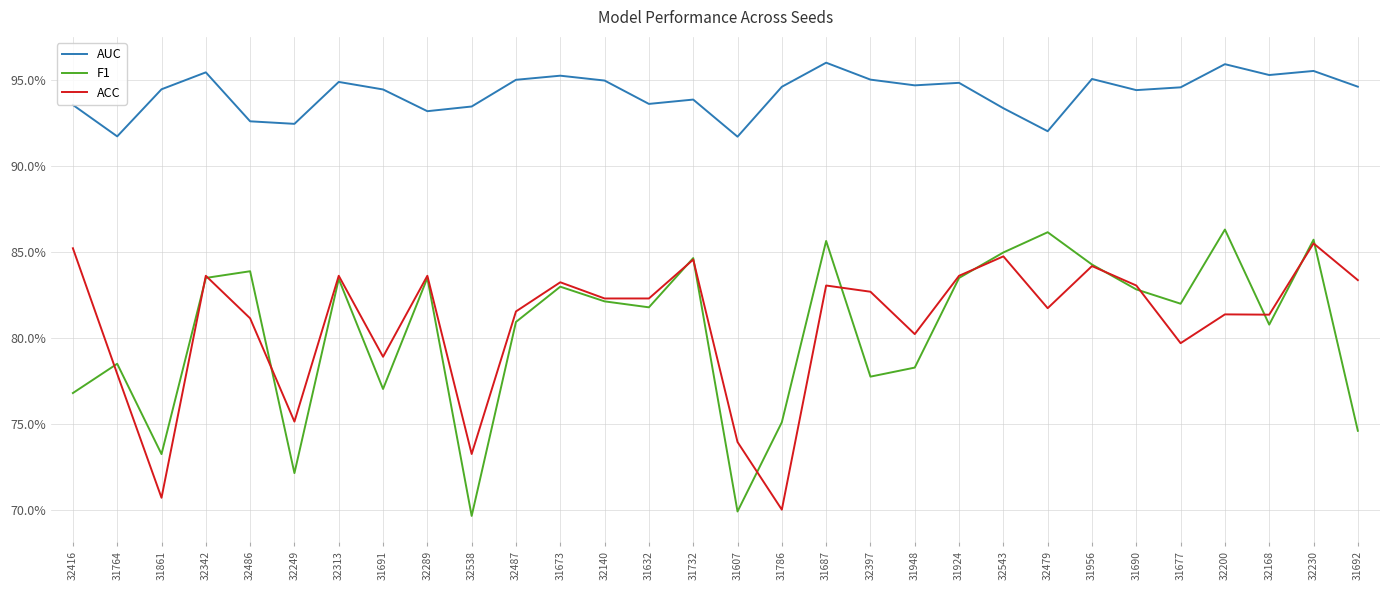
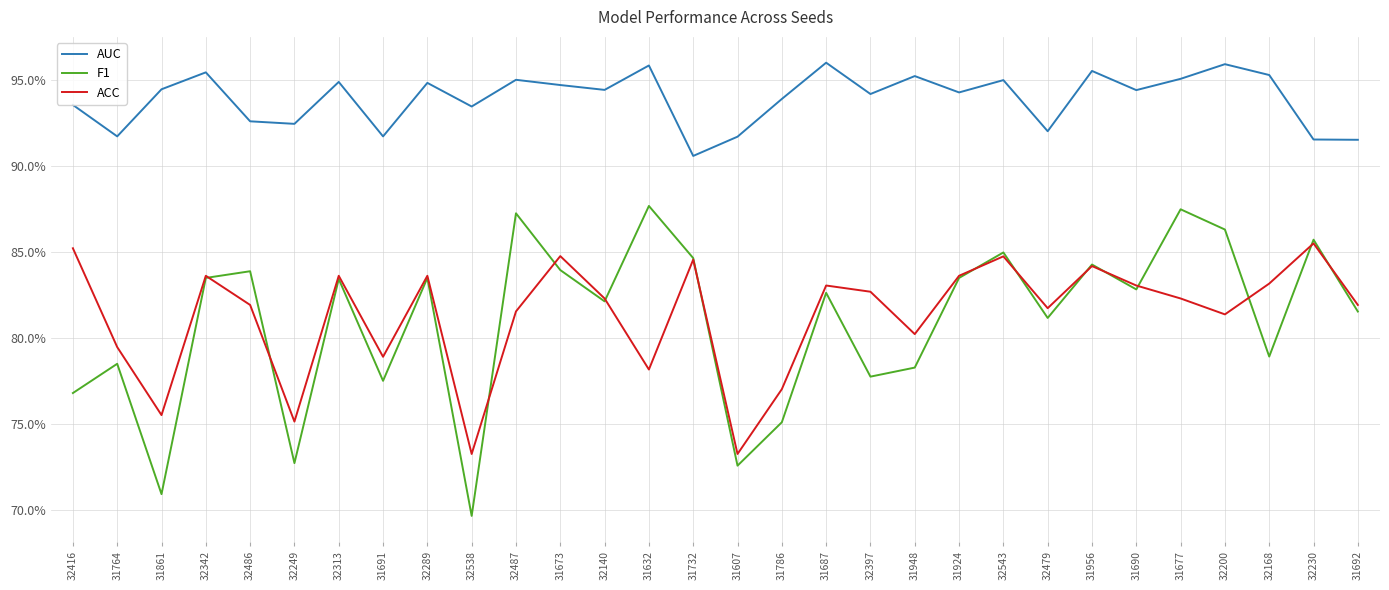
ACC, 31764: 77.9% -> 79.5%
F1, 31861: 73.3% -> 70.9%
ACC, 31861: 70.7% -> 75.5%
ACC, 32486: 81.1% -> 81.9%
F1, 32249: 72.1% -> 72.7%
AUC, 31691: 94.4% -> 91.7%
F1, 31691: 77.0% -> 77.5%
AUC, 32289: 93.2% -> 94.8%
F1, 32487: 80.9% -> 87.2%
AUC, 31673: 95.2% -> 94.7%
F1, 31673: 83.0% -> 83.9%
ACC, 31673: 83.2% -> 84.8%
AUC, 32140: 95.0% -> 94.4%
AUC, 31632: 93.6% -> 95.8%
F1, 31632: 81.8% -> 87.7%
ACC, 31632: 82.3% -> 78.2%
AUC, 31732: 93.9% -> 90.6%
F1, 31607: 69.9% -> 72.6%
ACC, 31607: 74.0% -> 73.3%
AUC, 31786: 94.6% -> 93.9%
ACC, 31786: 70.0% -> 77.0%
F1, 31687: 85.6% -> 82.6%
AUC, 32397: 95.0% -> 94.2%
AUC, 31948: 94.7% -> 95.2%
AUC, 31924: 94.8% -> 94.3%
AUC, 32543: 93.4% -> 95.0%
F1, 32479: 86.1% -> 81.2%
AUC, 31956: 95.1% -> 95.5%
AUC, 31677: 94.6% -> 95.1%
F1, 31677: 82.0% -> 87.5%
ACC, 31677: 79.7% -> 82.3%
F1, 32168: 80.8% -> 78.9%
ACC, 32168: 81.4% -> 83.2%
AUC, 32230: 95.5% -> 91.5%
AUC, 31692: 94.6% -> 91.5%
F1, 31692: 74.6% -> 81.5%
ACC, 31692: 83.4% -> 81.9%
